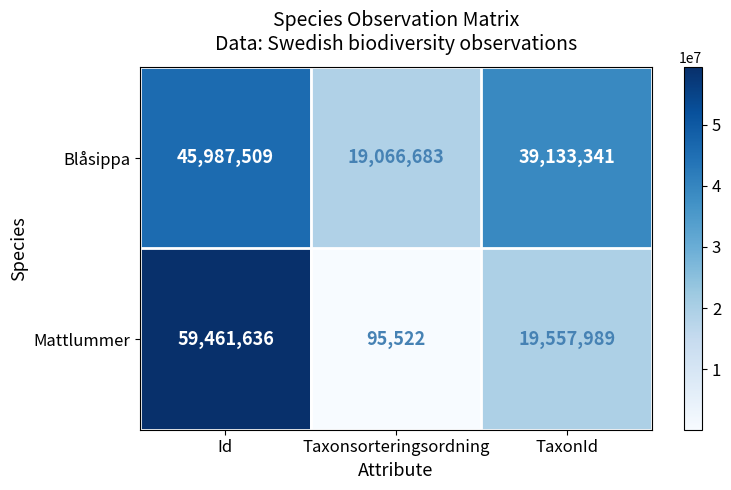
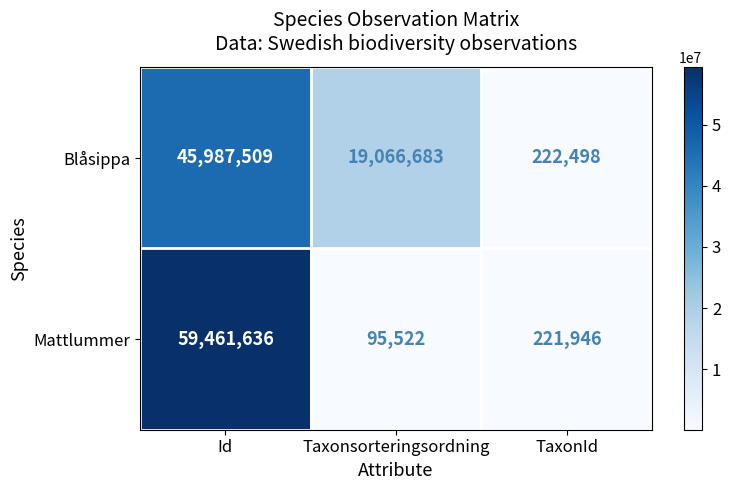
Blåsippa, TaxonId: 39,133,341 -> 222,498
Mattlummer, TaxonId: 19,557,989 -> 221,946
